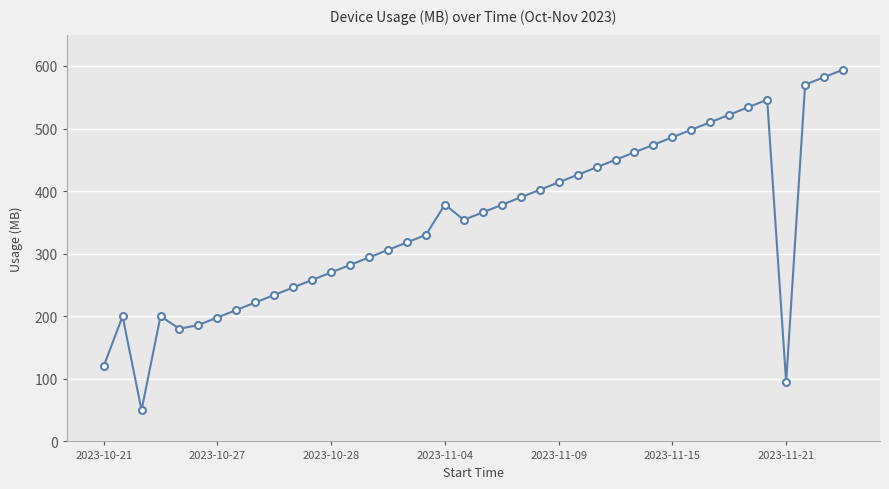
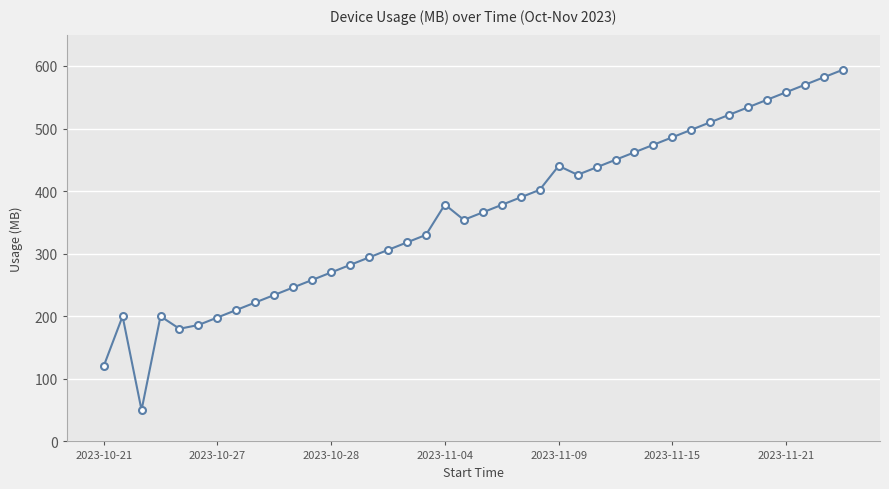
2023-11-09: 410 -> 440
2023-11-21: 90 -> 560
